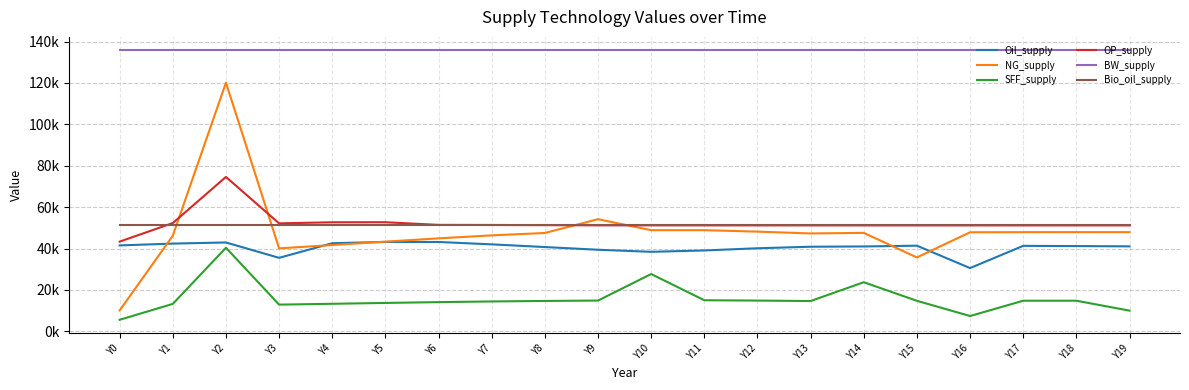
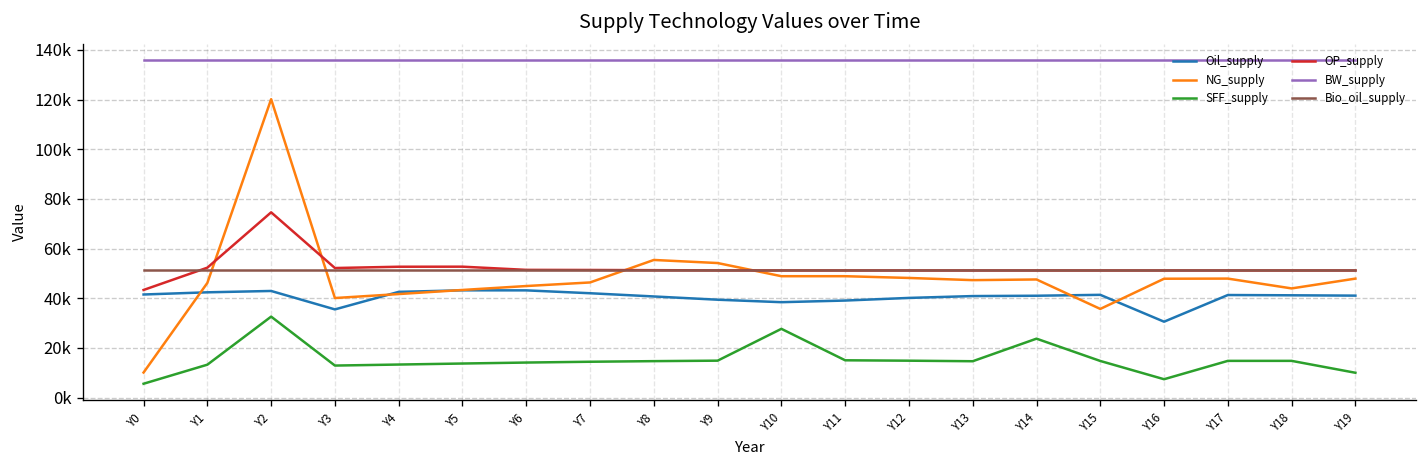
SFF_supply, Y2: 40000 -> 33000
NG_supply, Y8: 48000 -> 55000
NG_supply, Y18: 48000 -> 44000
